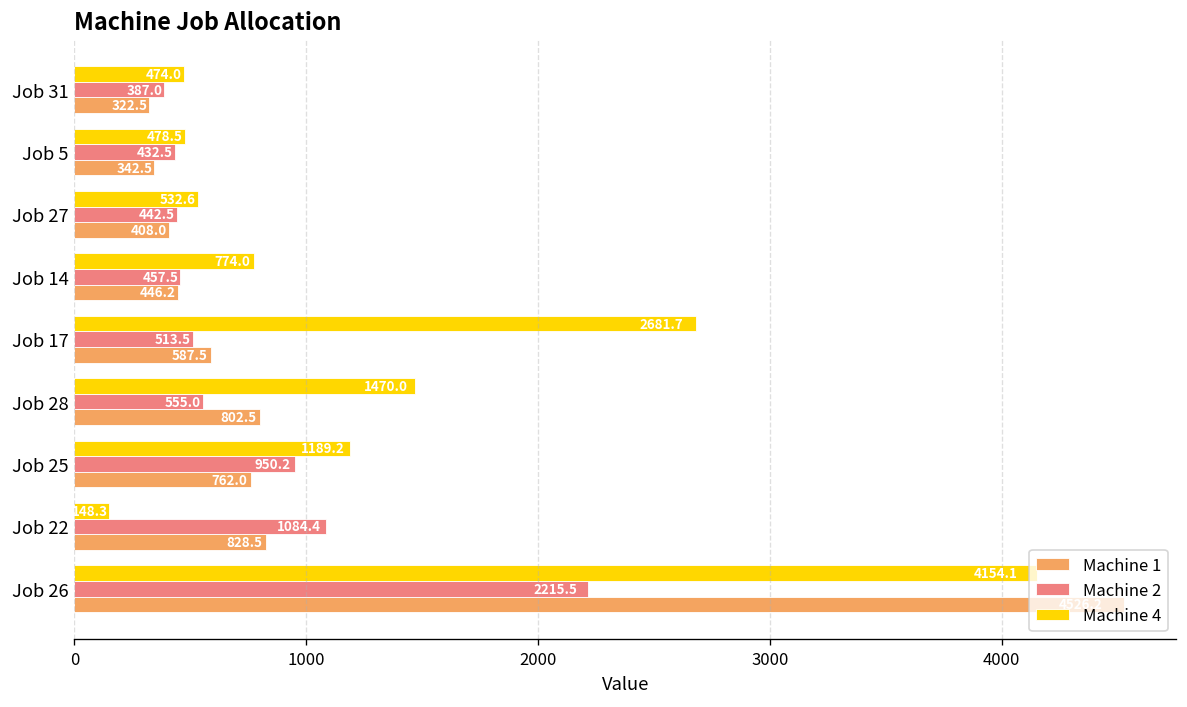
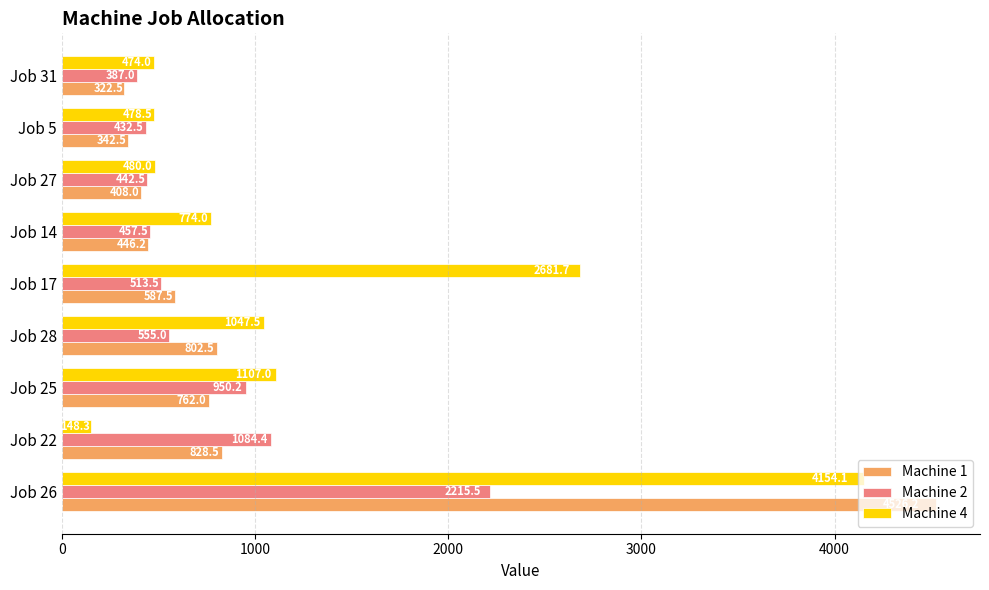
Machine 4, Job 27: 532.6 -> 480.0
Machine 4, Job 28: 1470.0 -> 1047.5
Machine 4, Job 25: 1189.2 -> 1107.0
